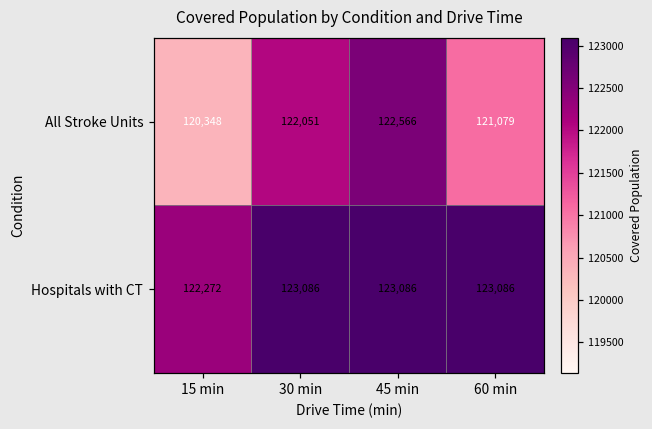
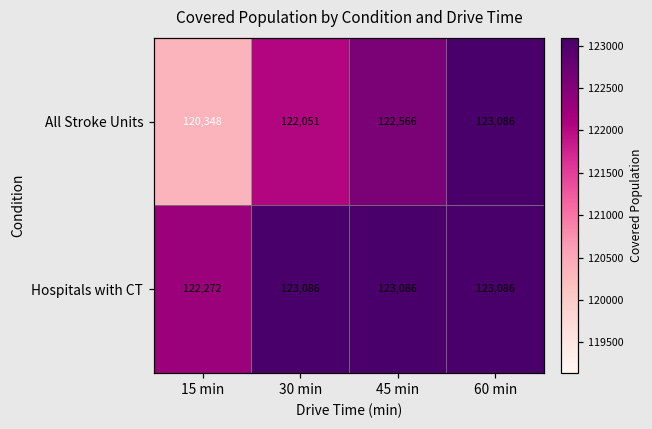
All Stroke Units, 60 min: 121,079 -> 123,086
